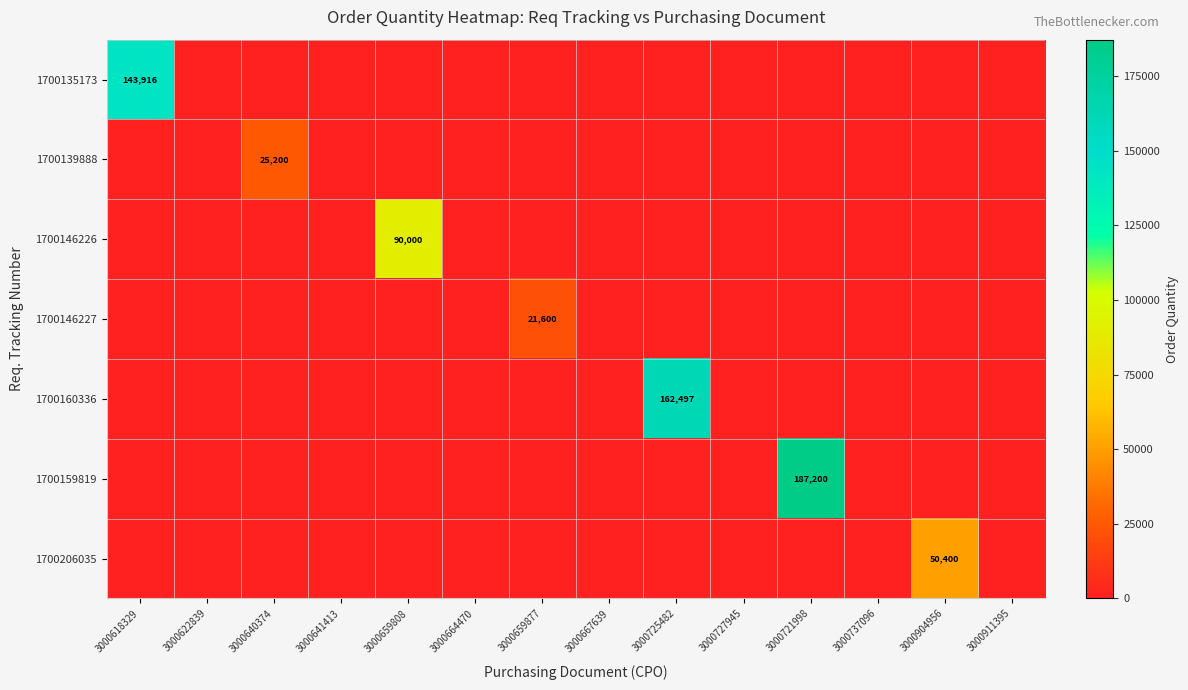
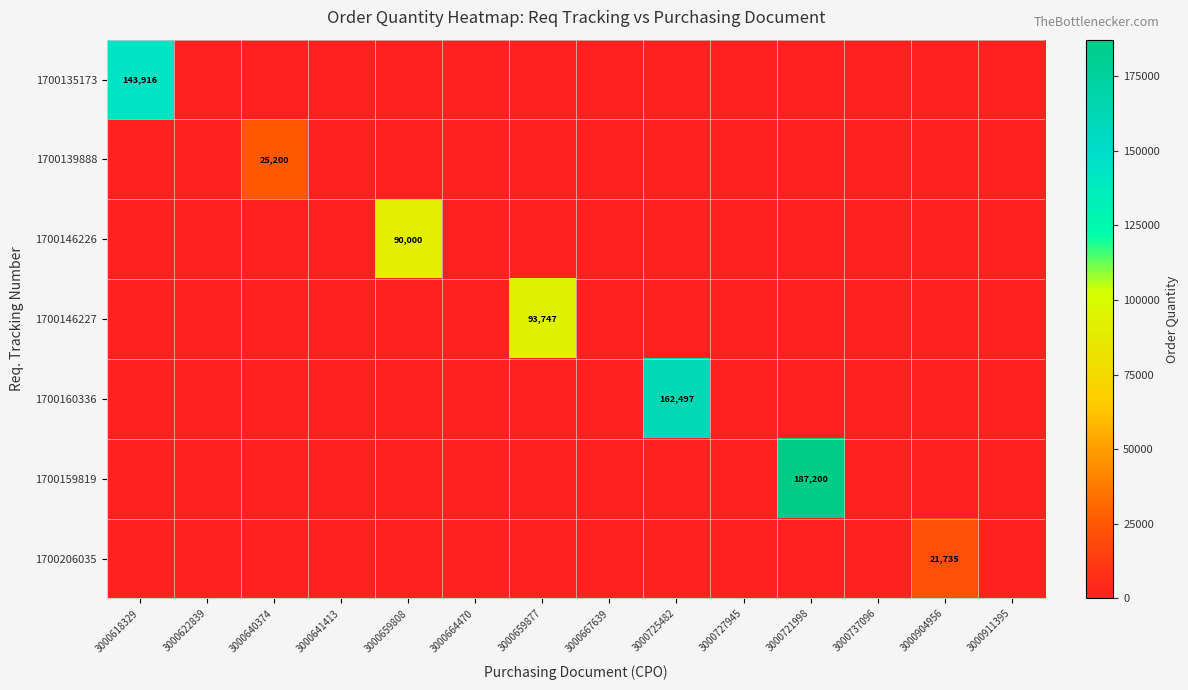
1700146227, 3000659877: 21,600 -> 93,747
1700206035, 3000904956: 50,400 -> 21,735
